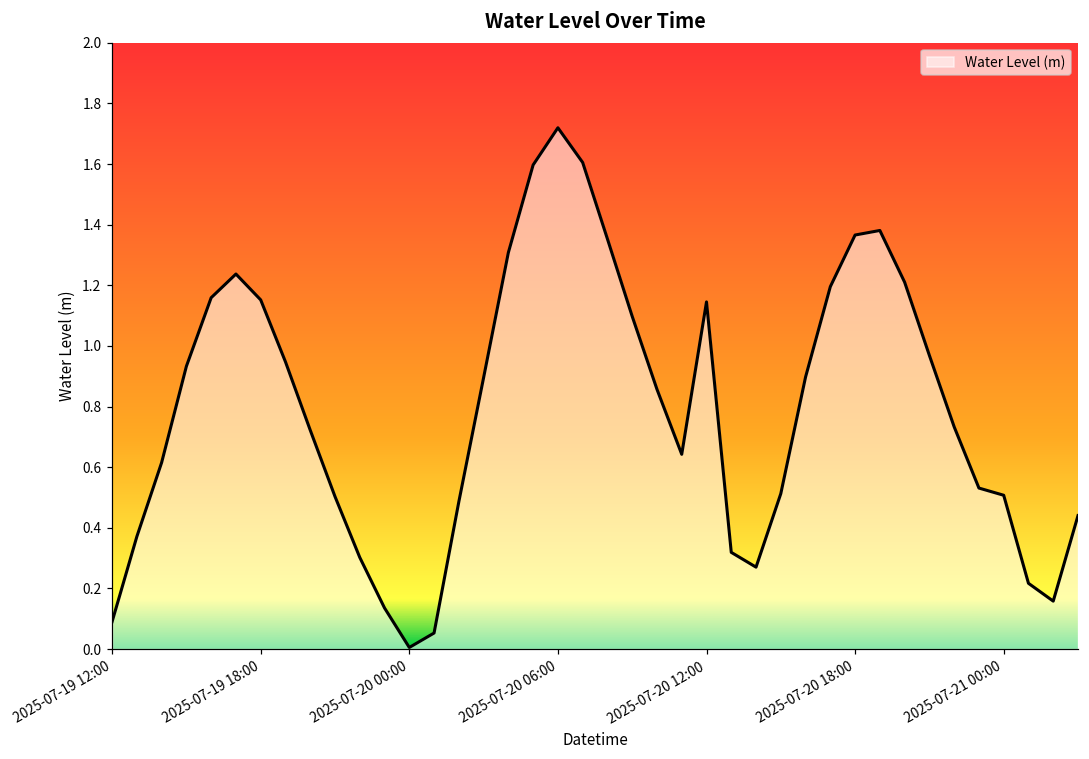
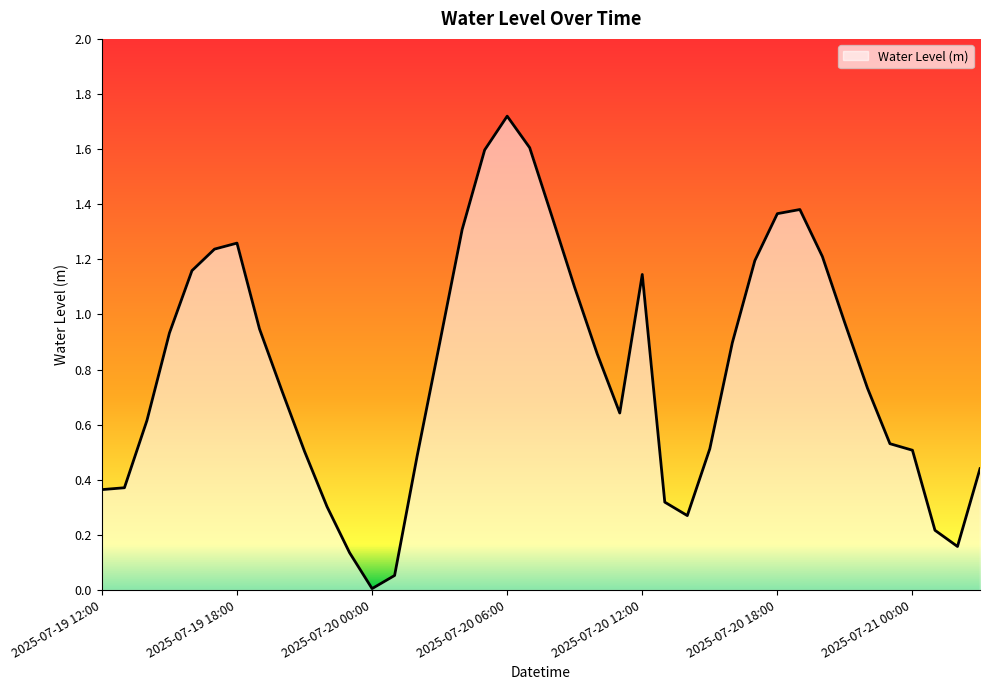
2025-07-19 12:00: 0.09 -> 0.36
2025-07-19 18:00: 1.15 -> 1.26
